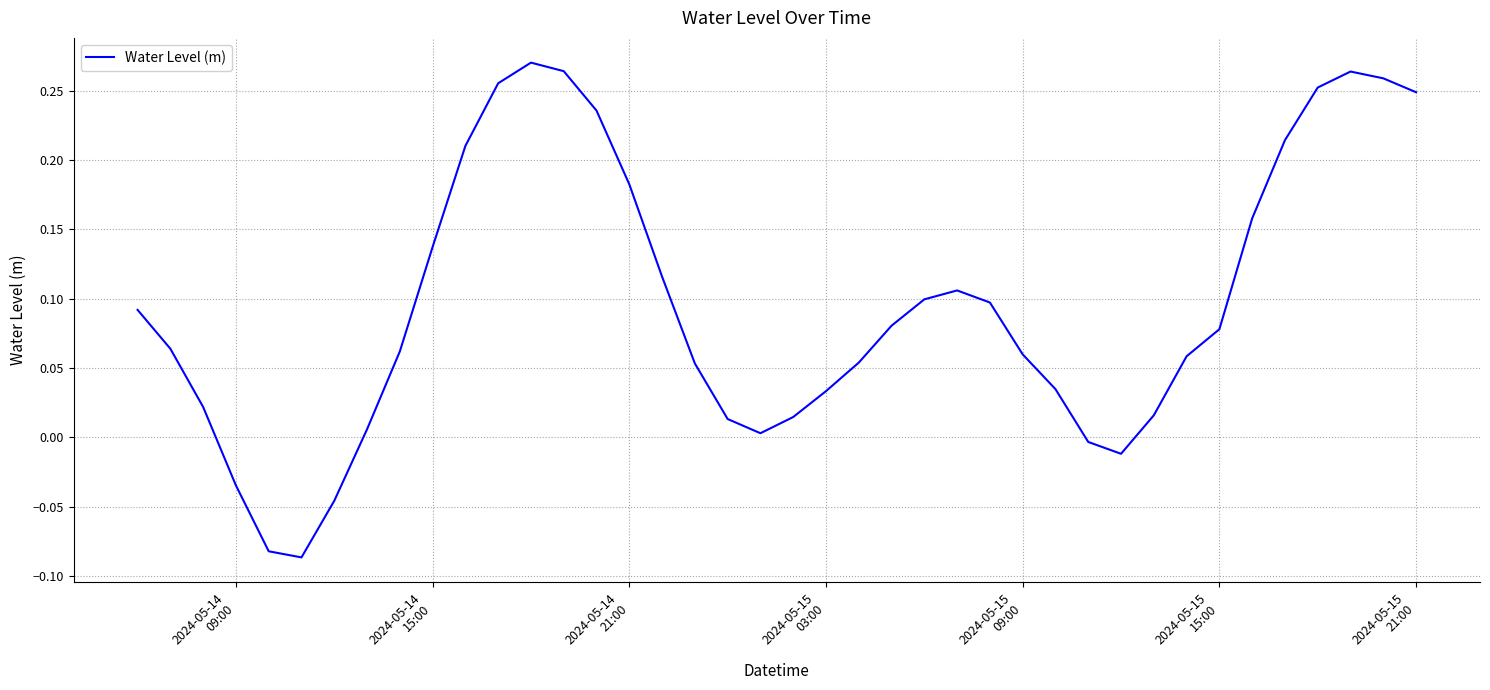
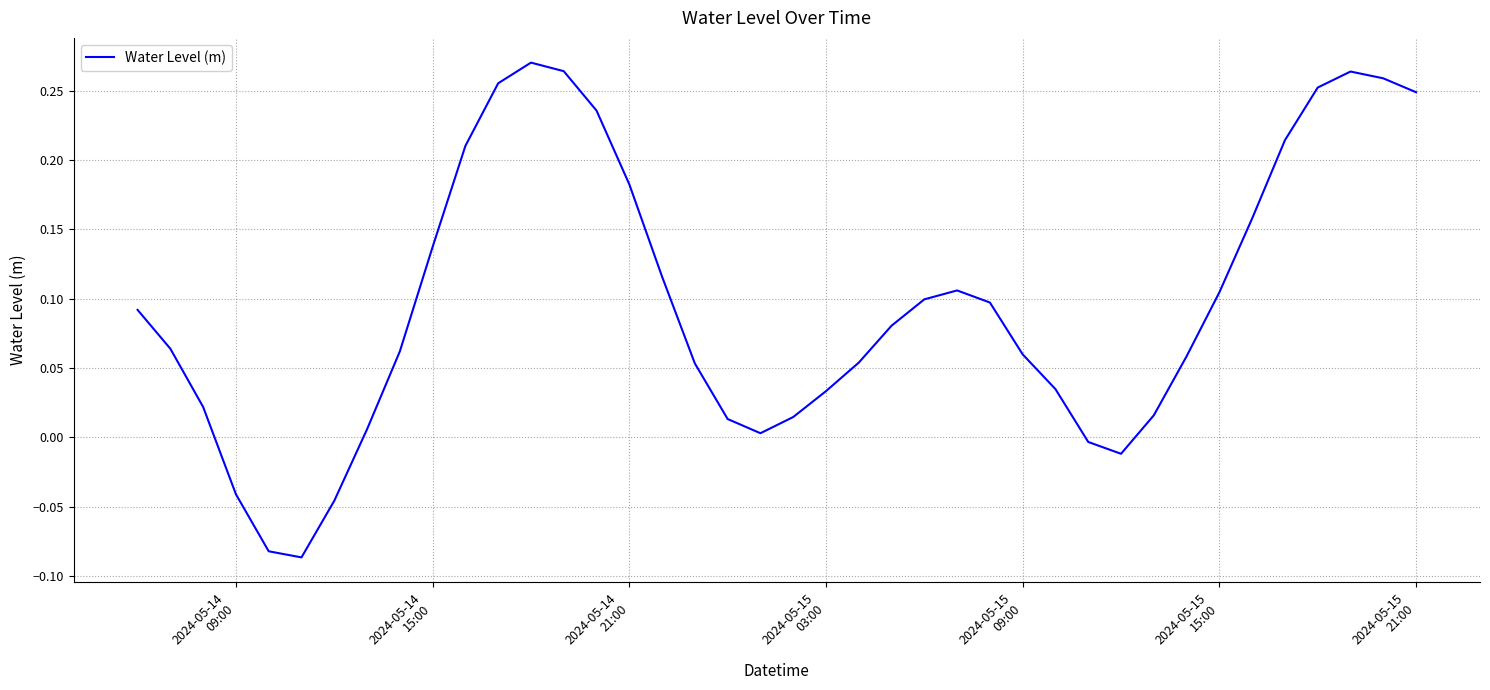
2024-05-14 09:00: -0.035 -> -0.041
2024-05-15 15:00: 0.078 -> 0.105
